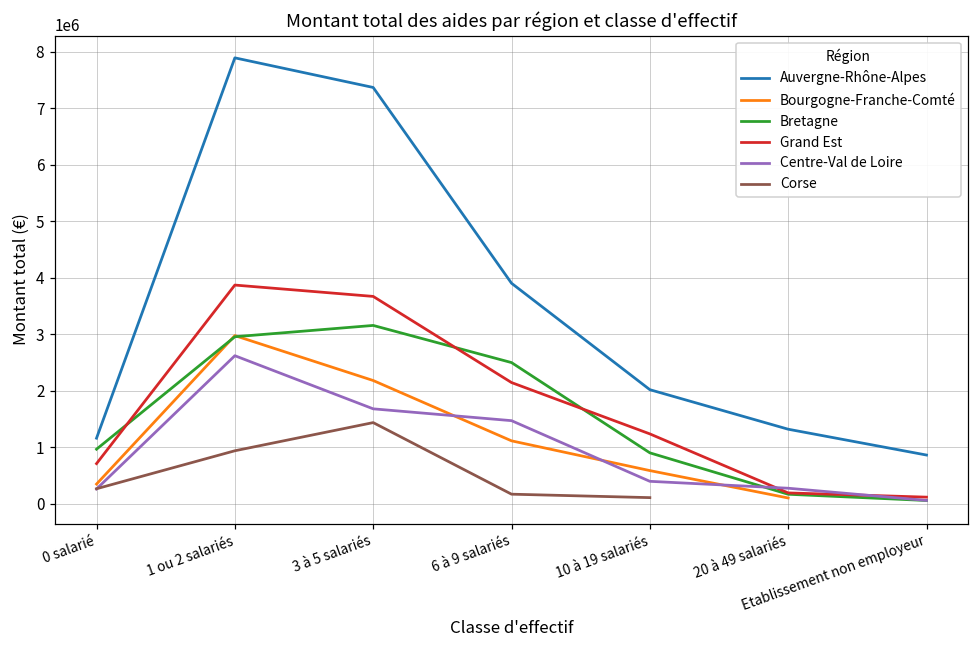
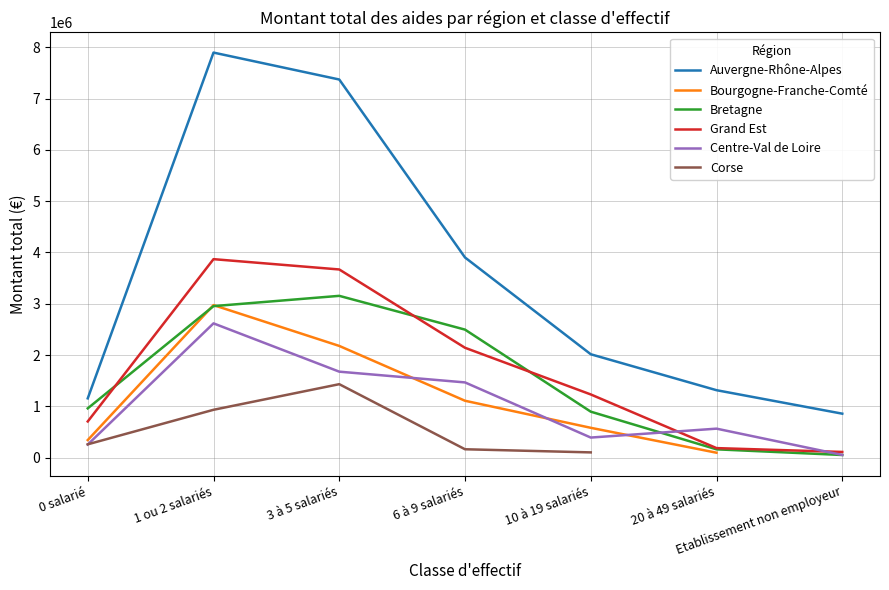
Centre-Val de Loire, 20 à 49 salariés: 300000 -> 600000
